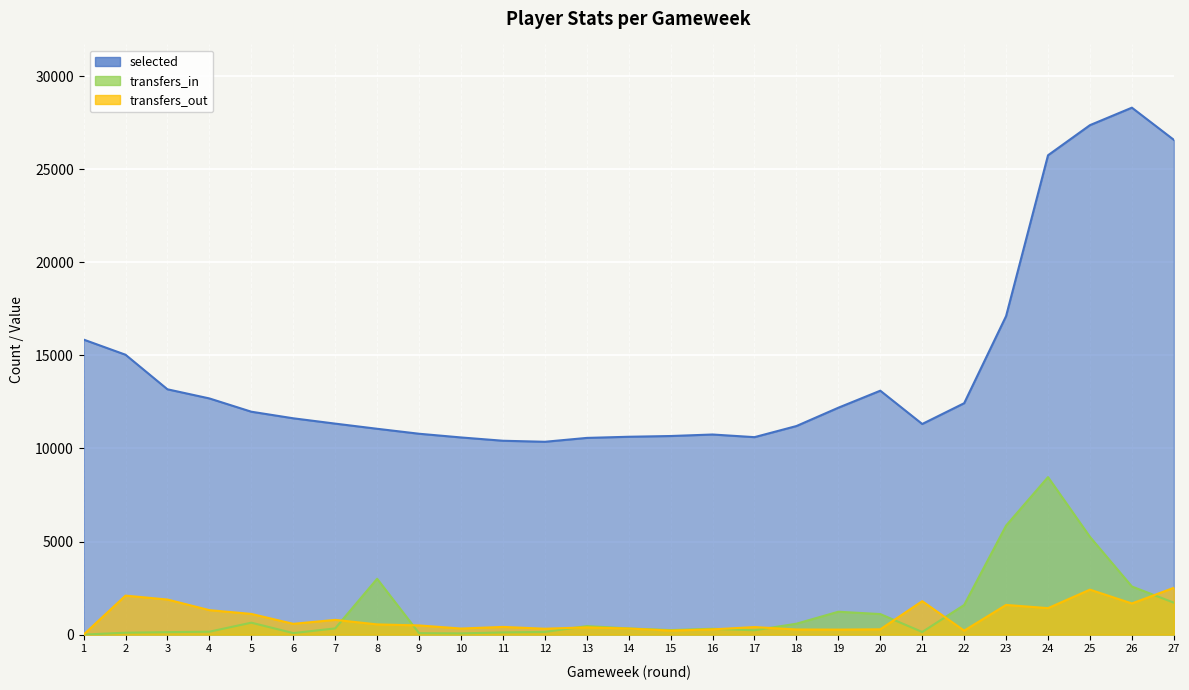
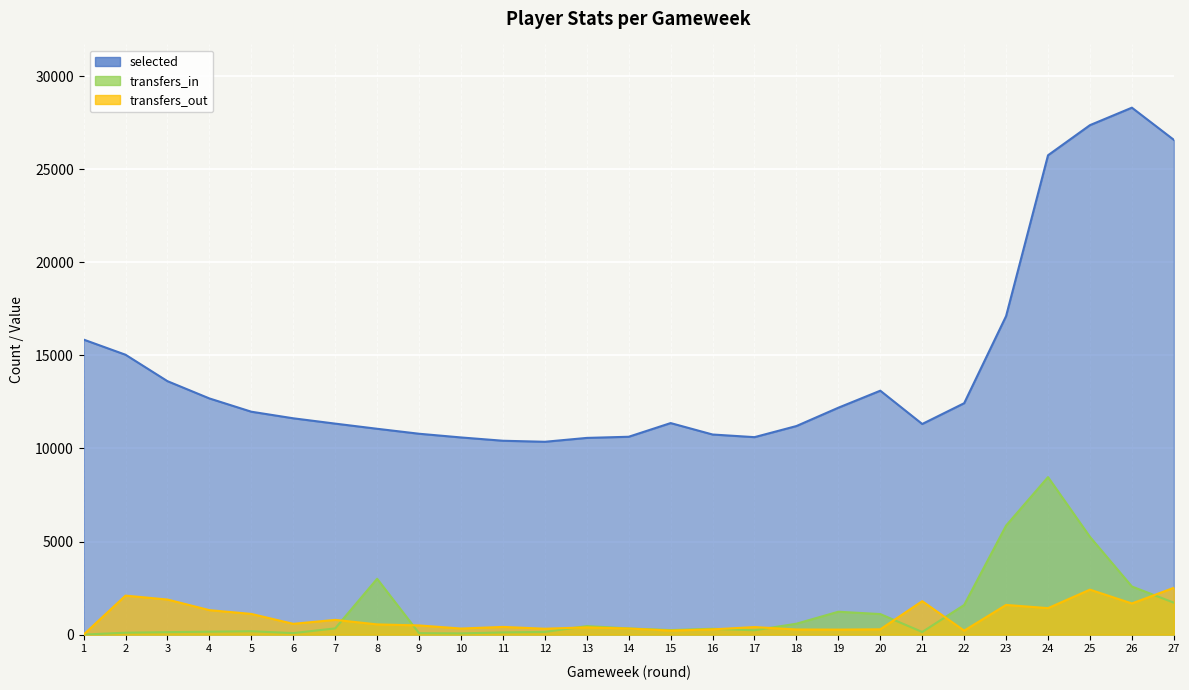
selected, 3: 13200 -> 13600
transfers_in, 5: 600 -> 200
selected, 15: 10700 -> 11400
